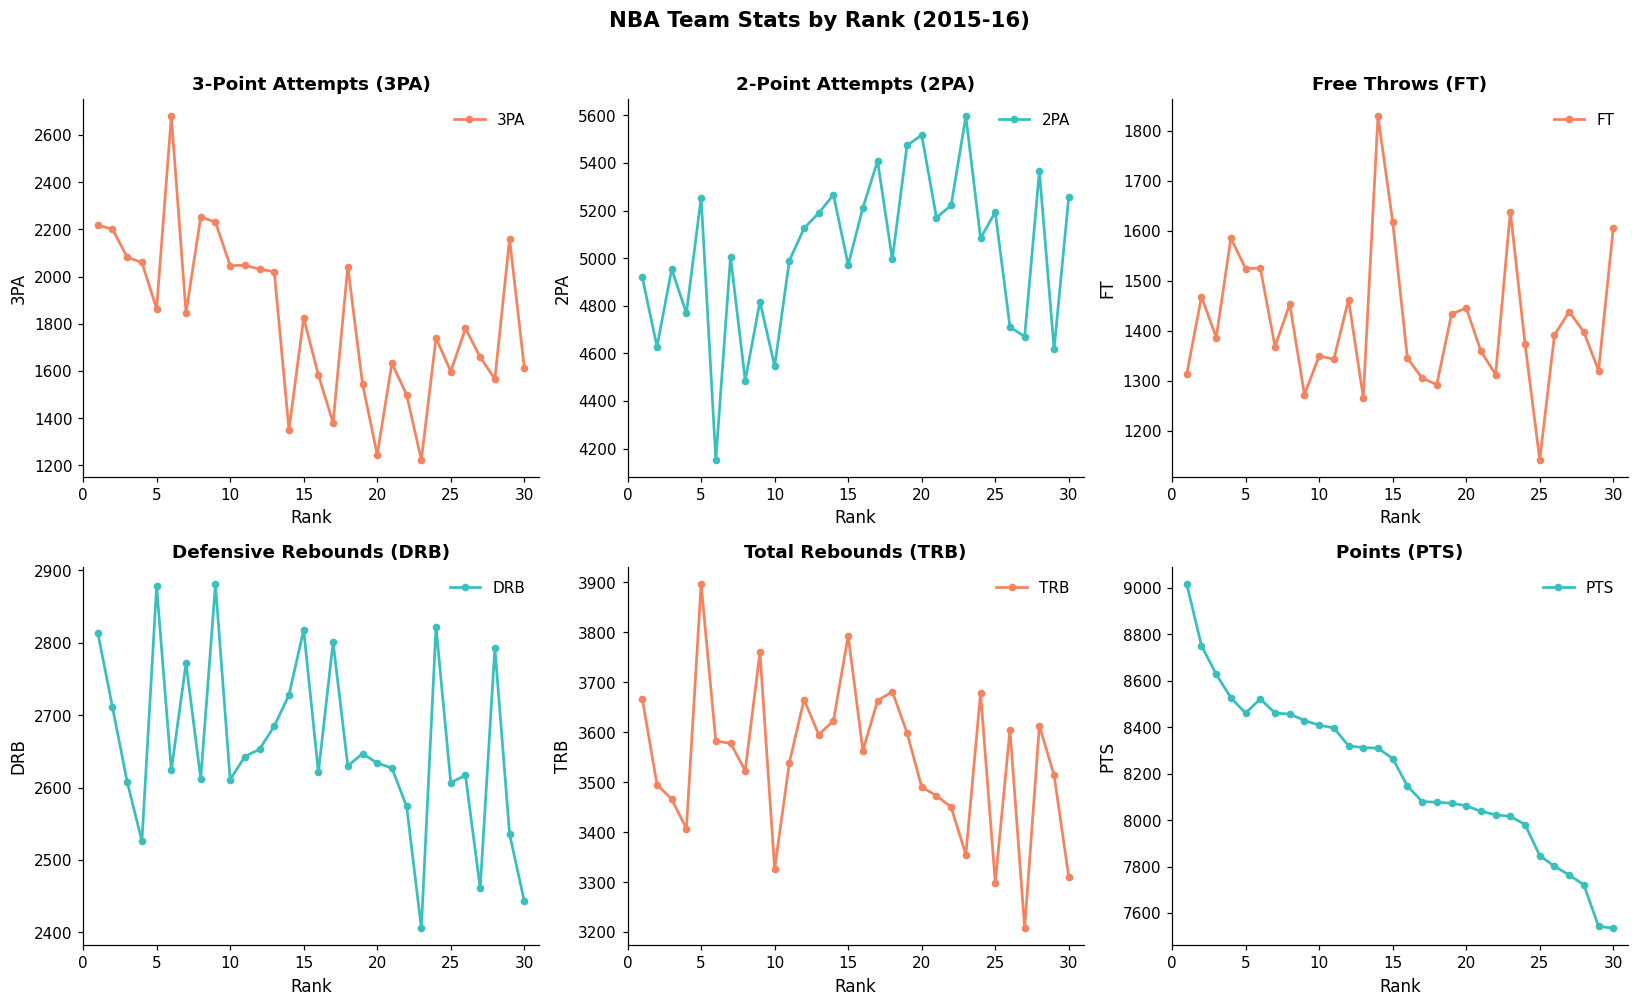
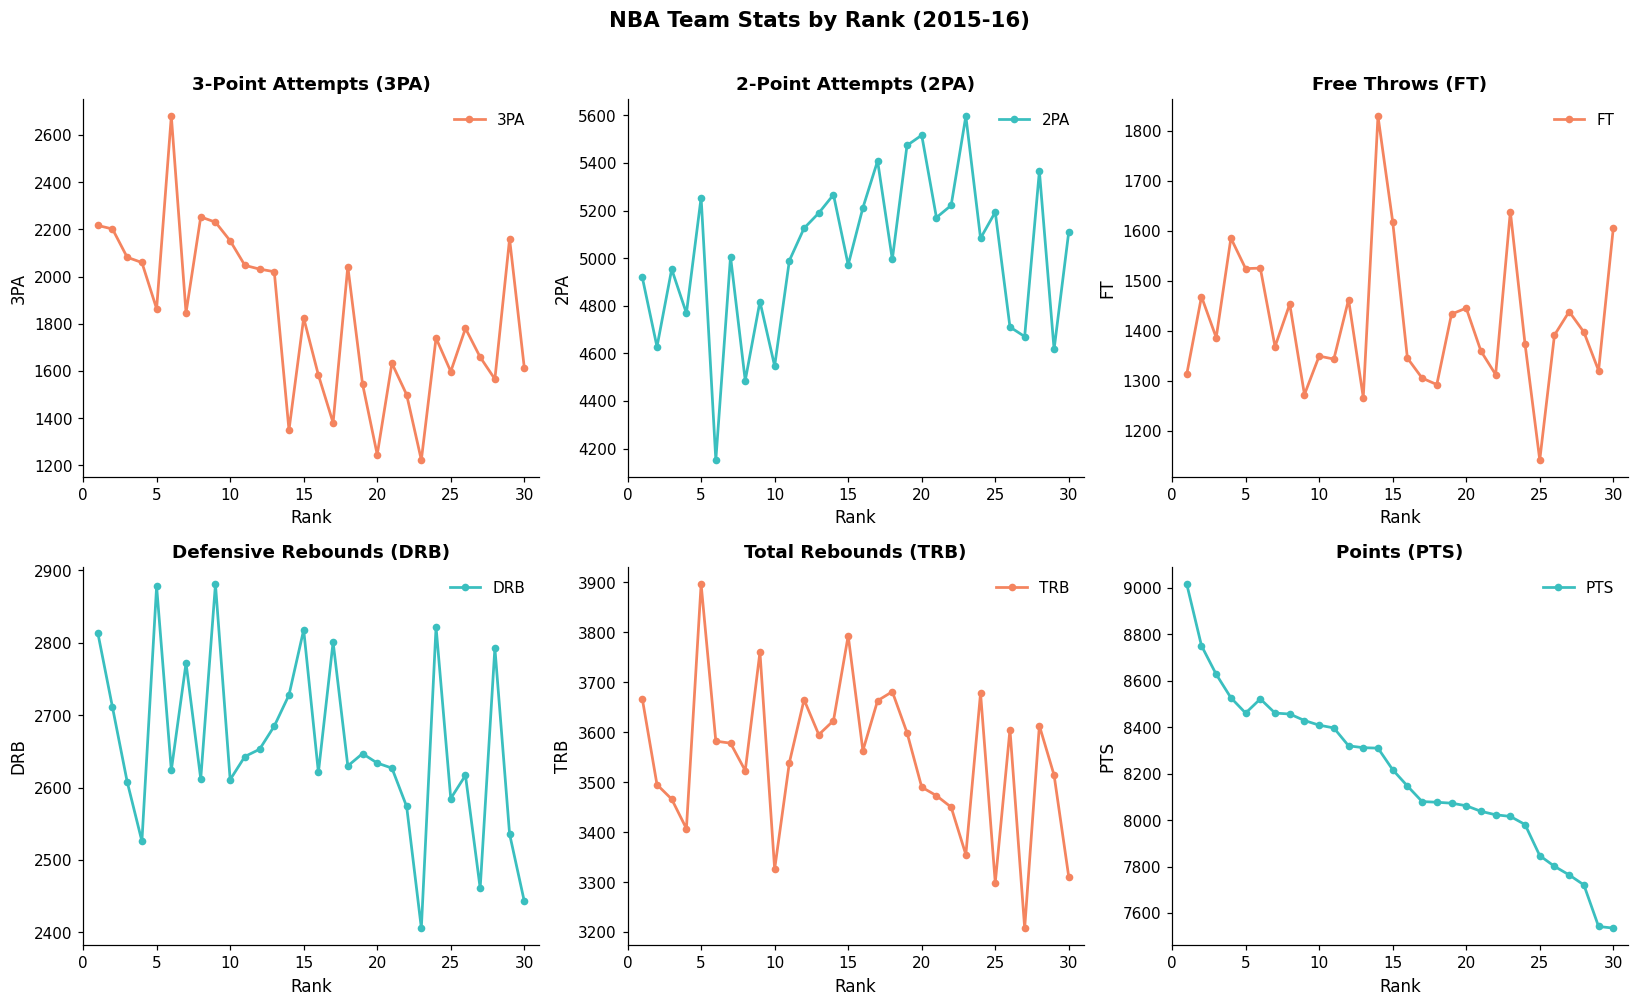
3-Point Attempts (3PA), 10: 2050 -> 2150
2-Point Attempts (2PA), 30: 5260 -> 5110
Defensive Rebounds (DRB), 25: 2610 -> 2590
Points (PTS), 15: 8270 -> 8220
